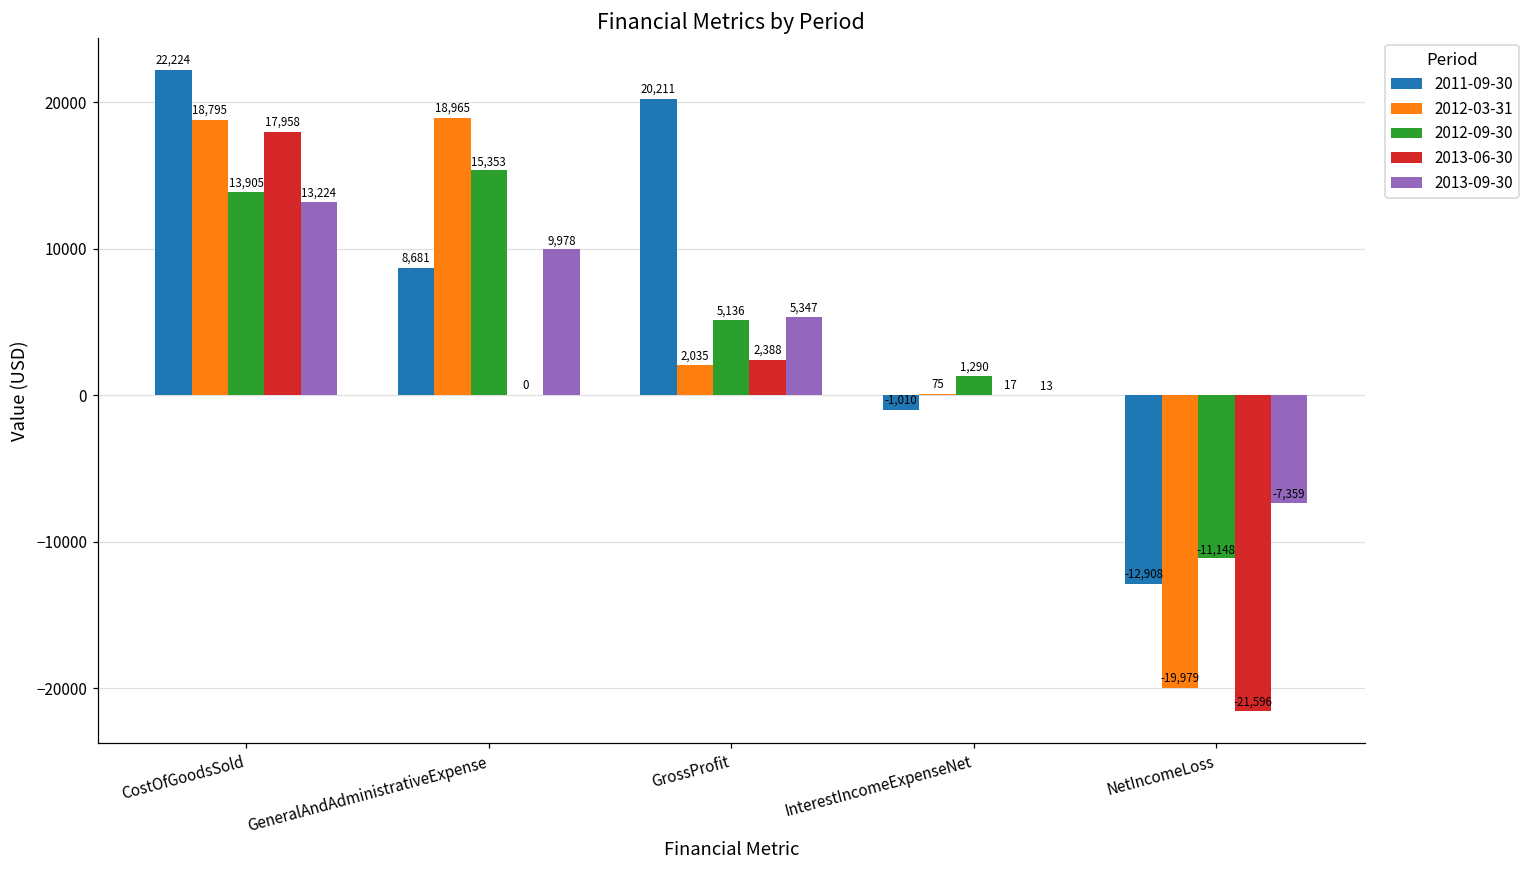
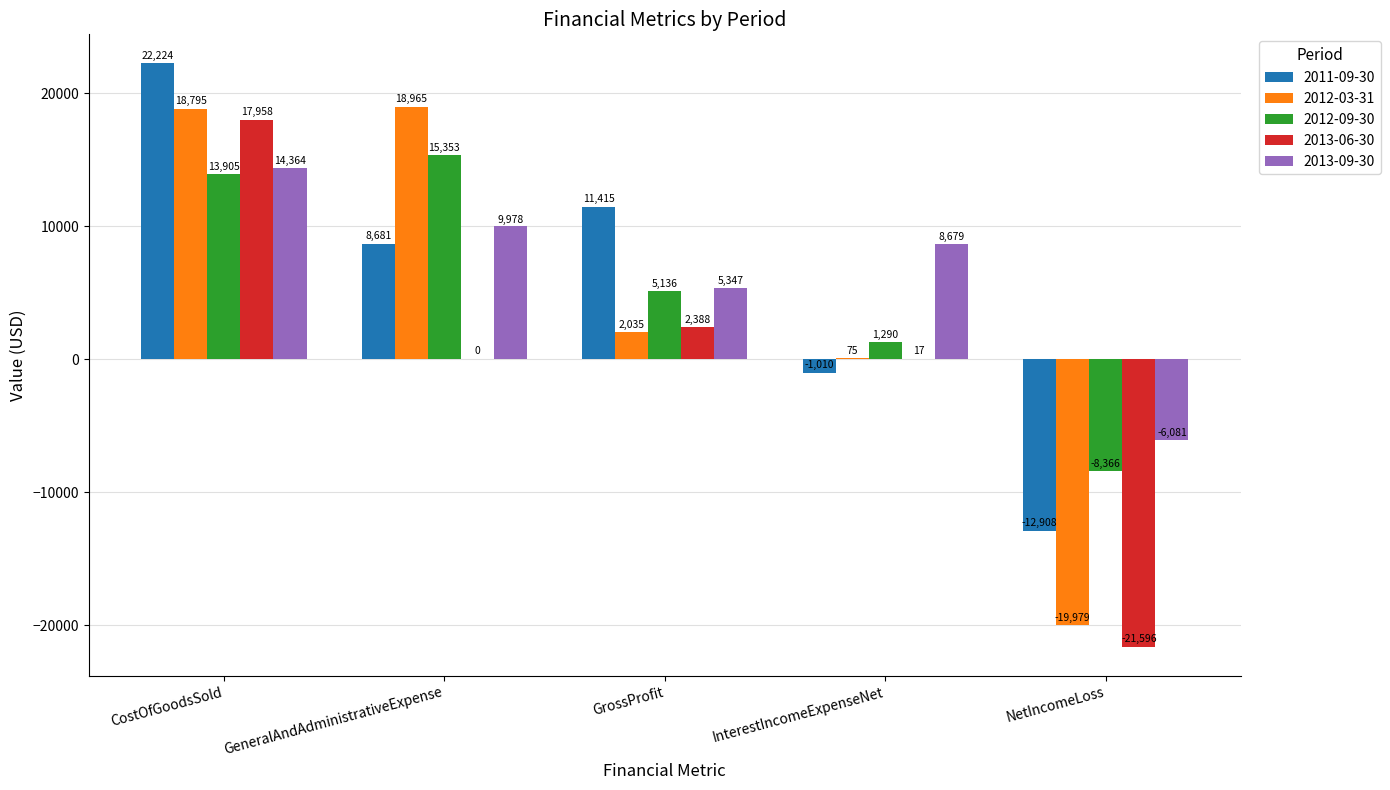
2013-09-30, CostOfGoodsSold: 13,224 -> 14,364
2011-09-30, GrossProfit: 20,211 -> 11,415
2013-09-30, InterestIncomeExpenseNet: 13 -> 8,679
2012-09-30, NetIncomeLoss: -11,148 -> -8,366
2013-09-30, NetIncomeLoss: -7,359 -> -6,081
